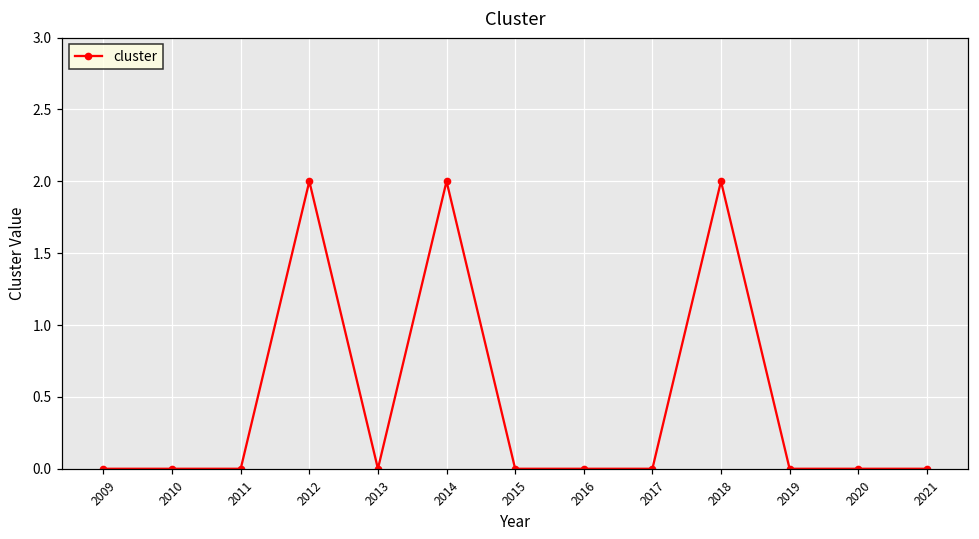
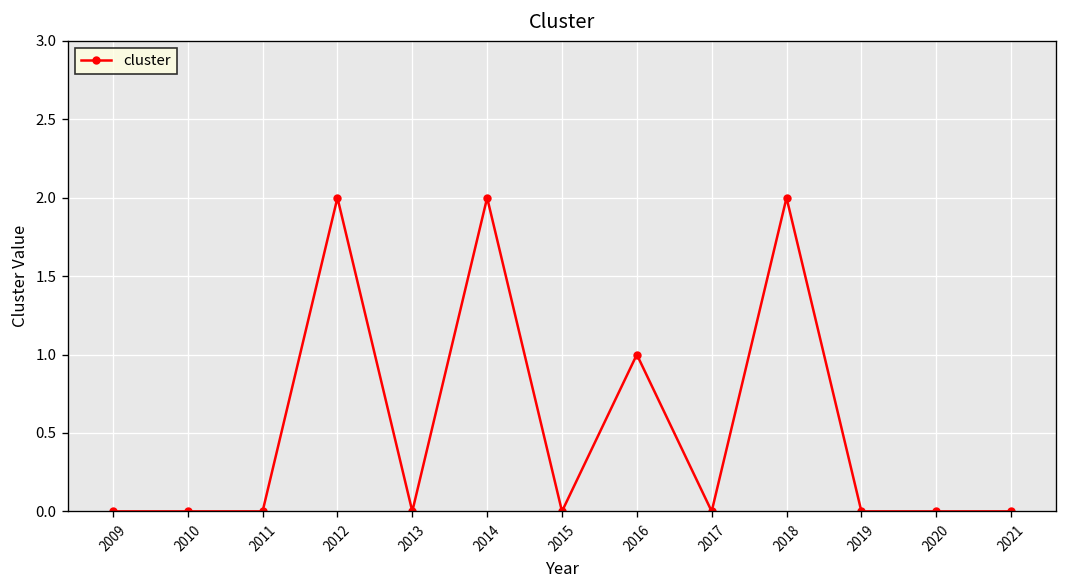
2016: 0 -> 1
